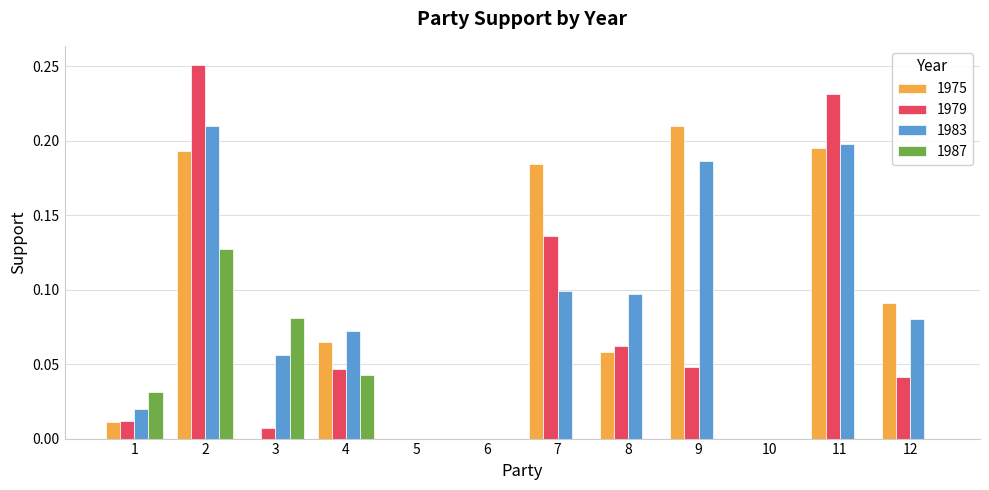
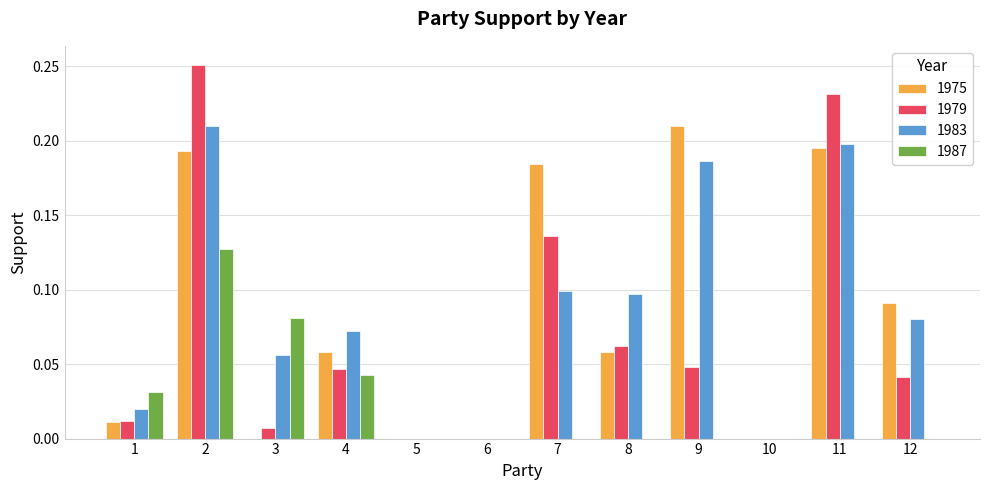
1975, 4: 0.065 -> 0.058
